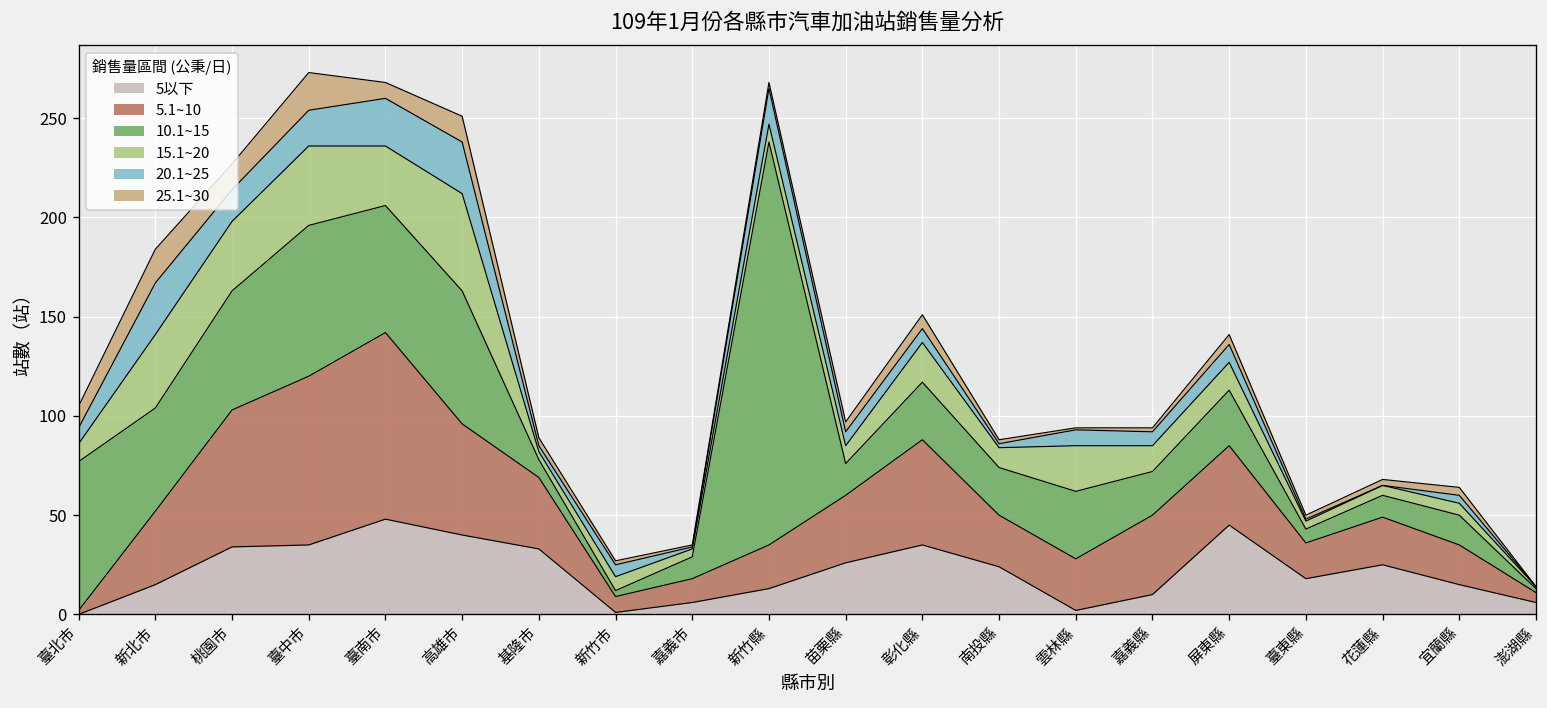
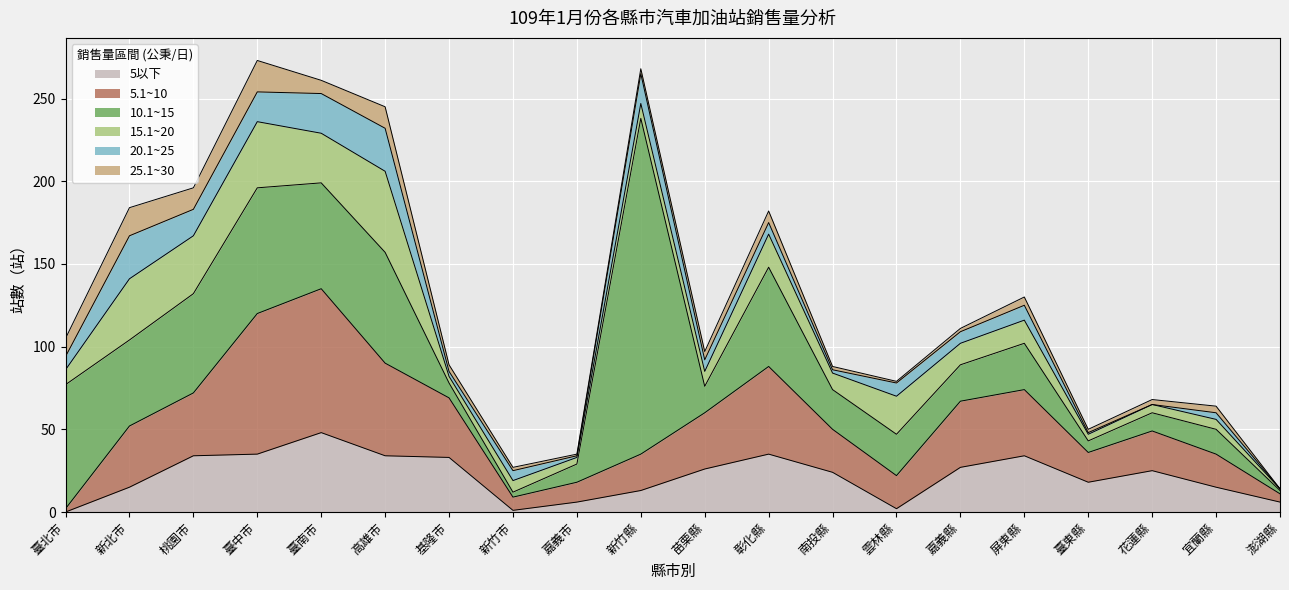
5.1~10, 桃園市: 69 -> 38
5.1~10, 臺南市: 94 -> 87
5以下, 高雄市: 40 -> 34
10.1~15, 彰化縣: 29 -> 60
5.1~10, 雲林縣: 26 -> 20
10.1~15, 雲林縣: 34 -> 25
5以下, 嘉義縣: 10 -> 27
5以下, 屏東縣: 45 -> 34
